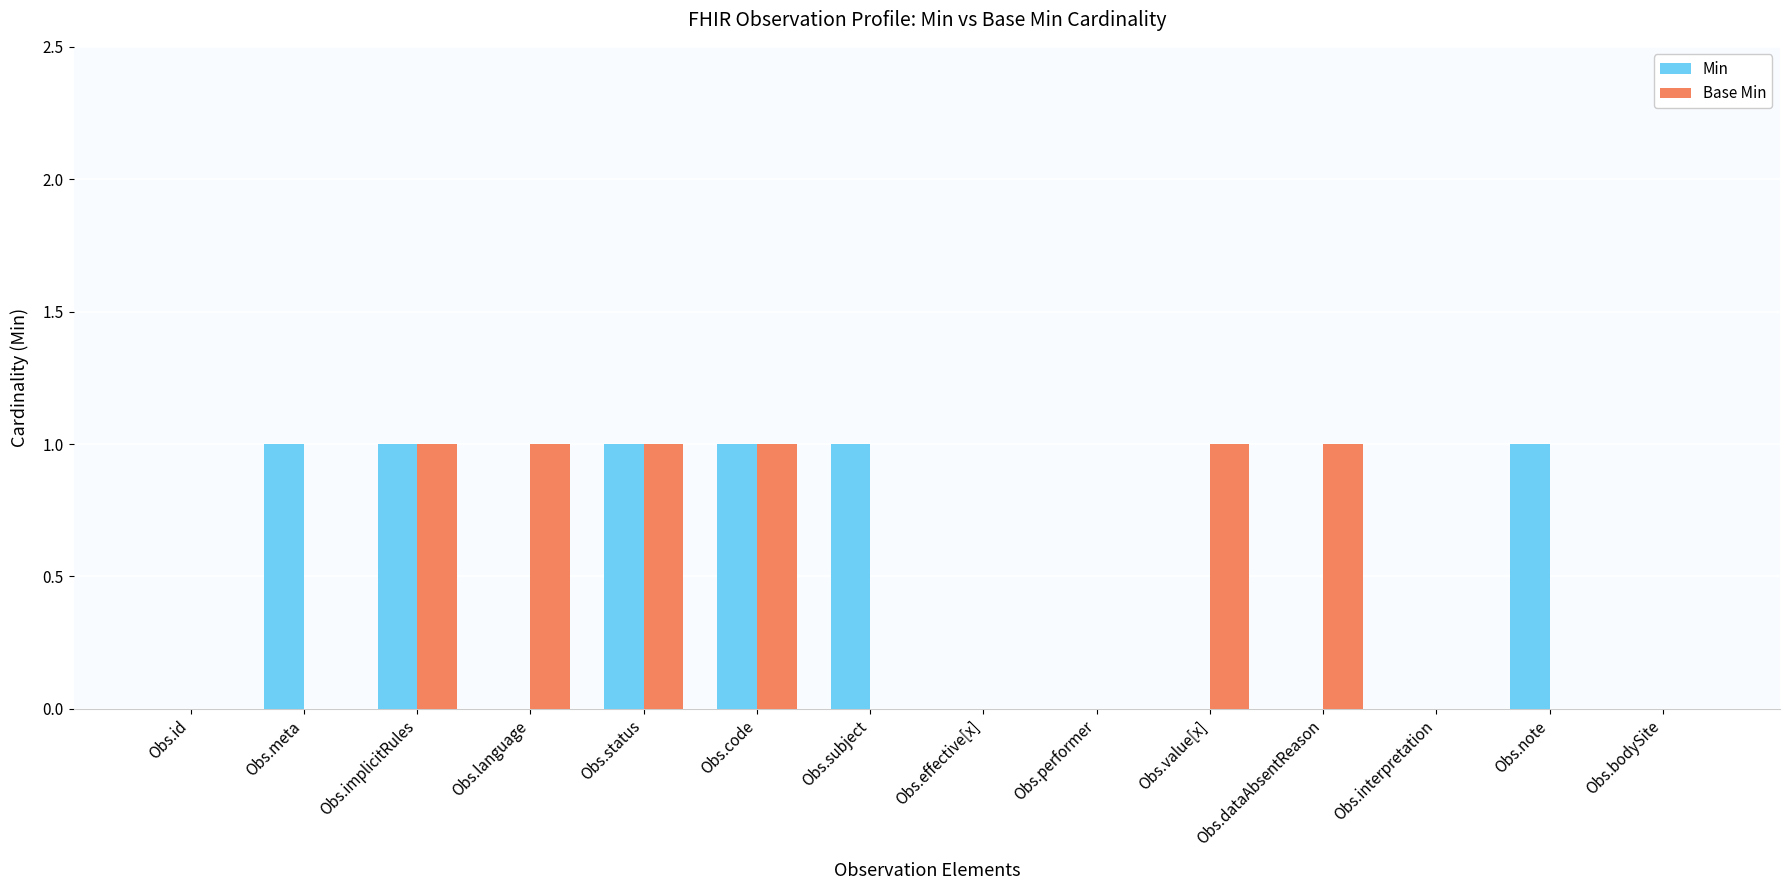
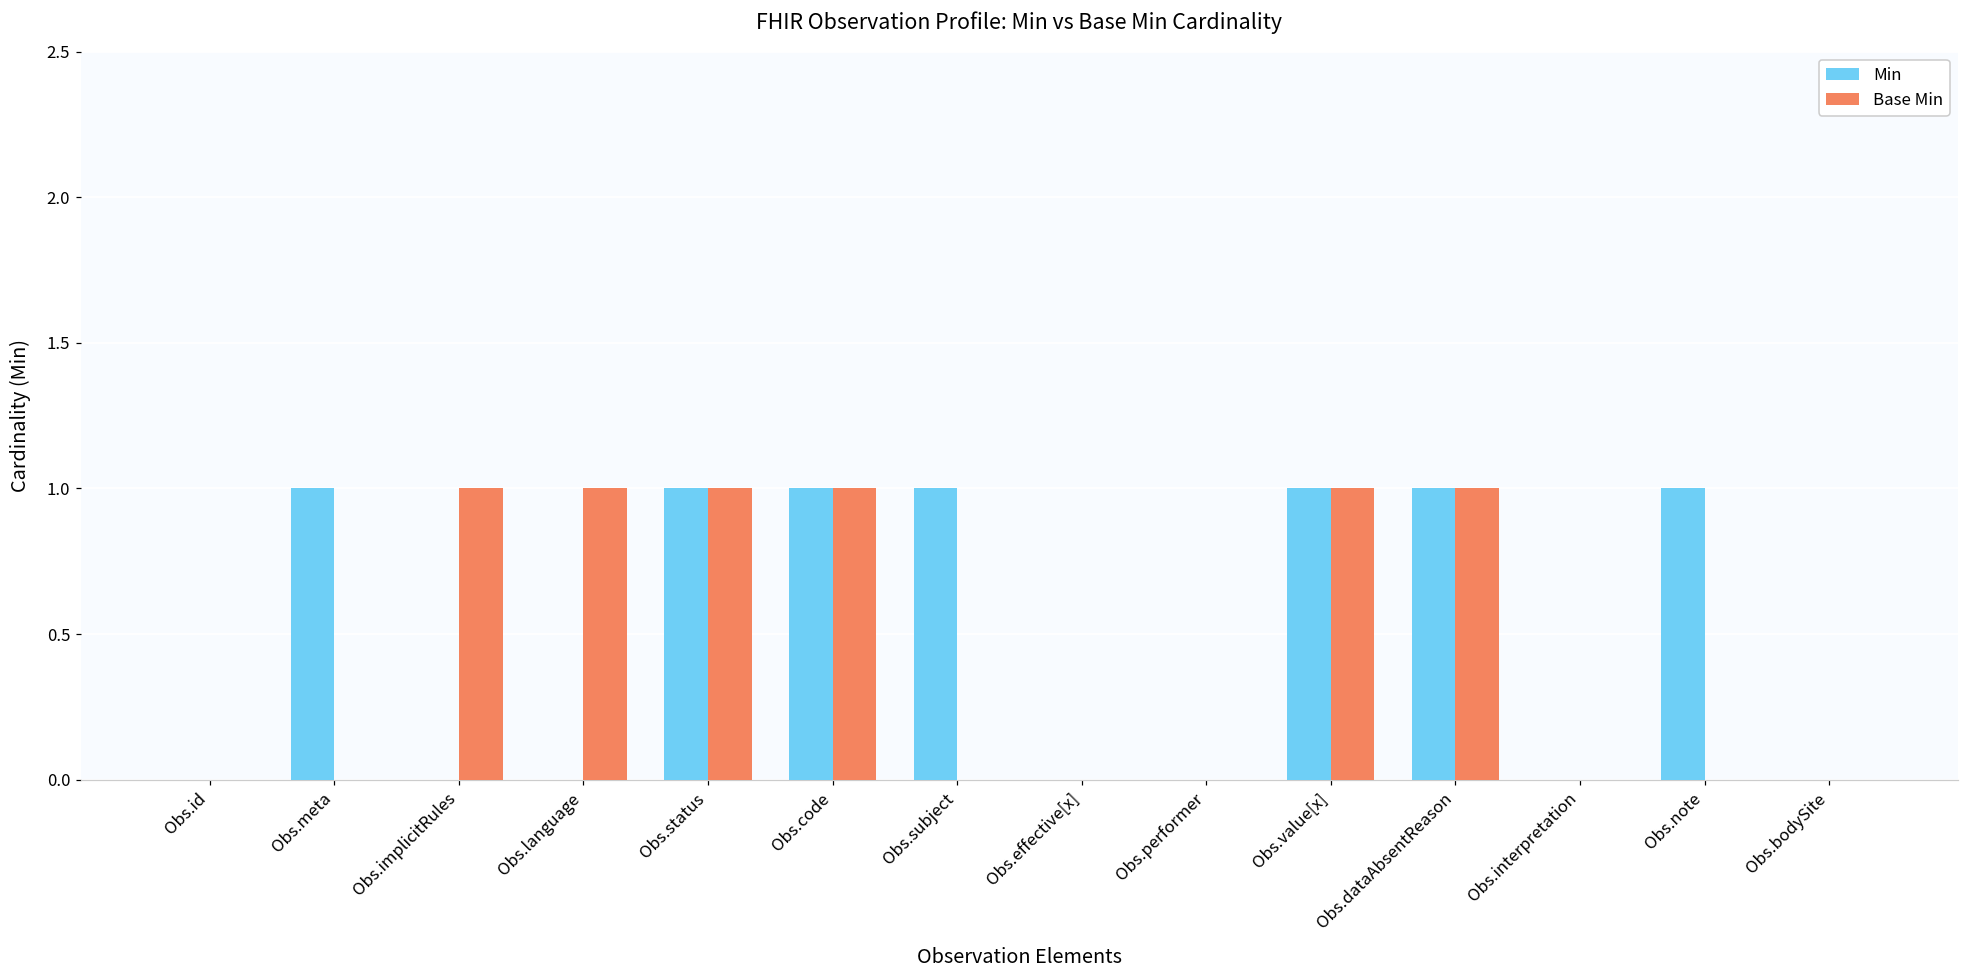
Min, Obs.implicitRules: 1 -> 0
Min, Obs.value[x]: 0 -> 1
Min, Obs.dataAbsentReason: 0 -> 1
